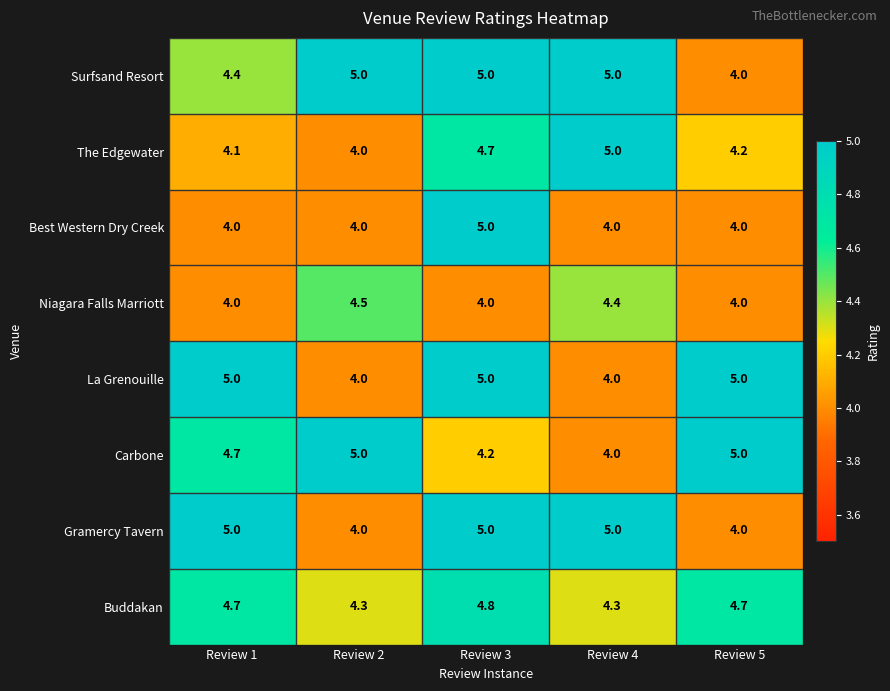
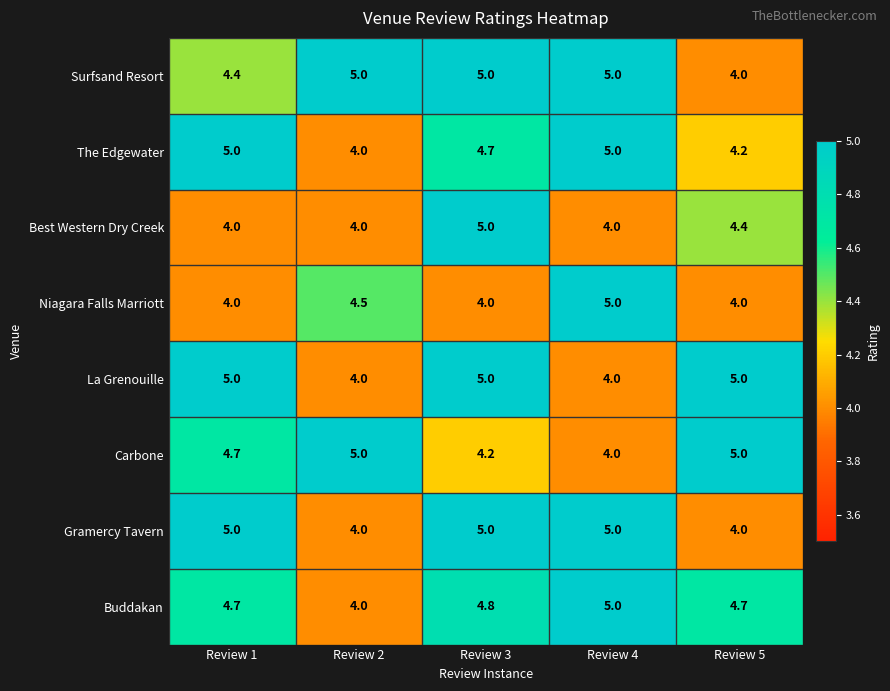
The Edgewater, Review 1: 4.1 -> 5.0
Best Western Dry Creek, Review 5: 4.0 -> 4.4
Niagara Falls Marriott, Review 4: 4.4 -> 5.0
Buddakan, Review 2: 4.3 -> 4.0
Buddakan, Review 4: 4.3 -> 5.0
